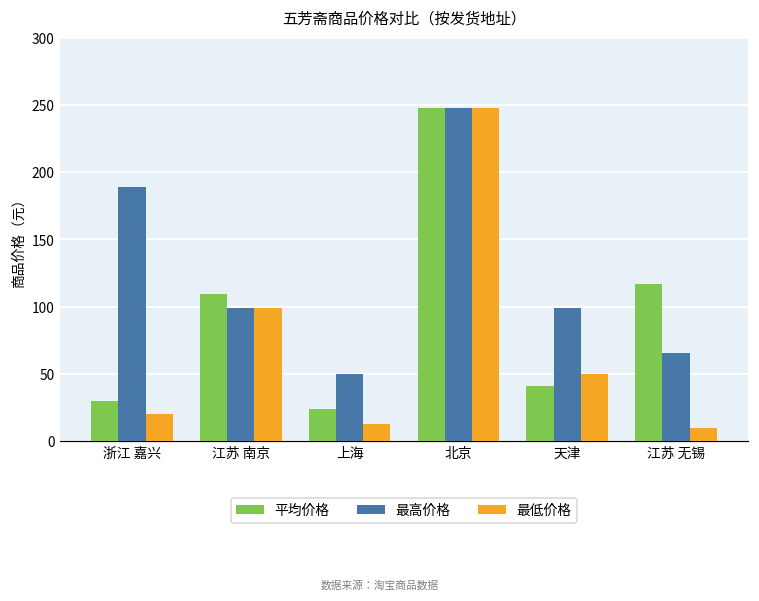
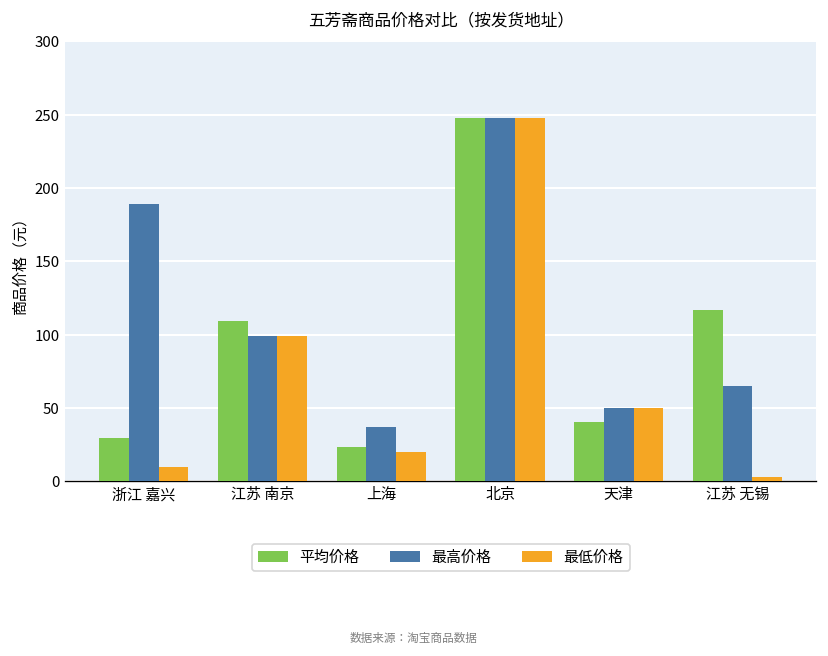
最低价格, 浙江 嘉兴: 20 -> 10
最高价格, 上海: 50 -> 37
最低价格, 上海: 12 -> 20
最高价格, 天津: 99 -> 50
最低价格, 江苏 无锡: 10 -> 3
